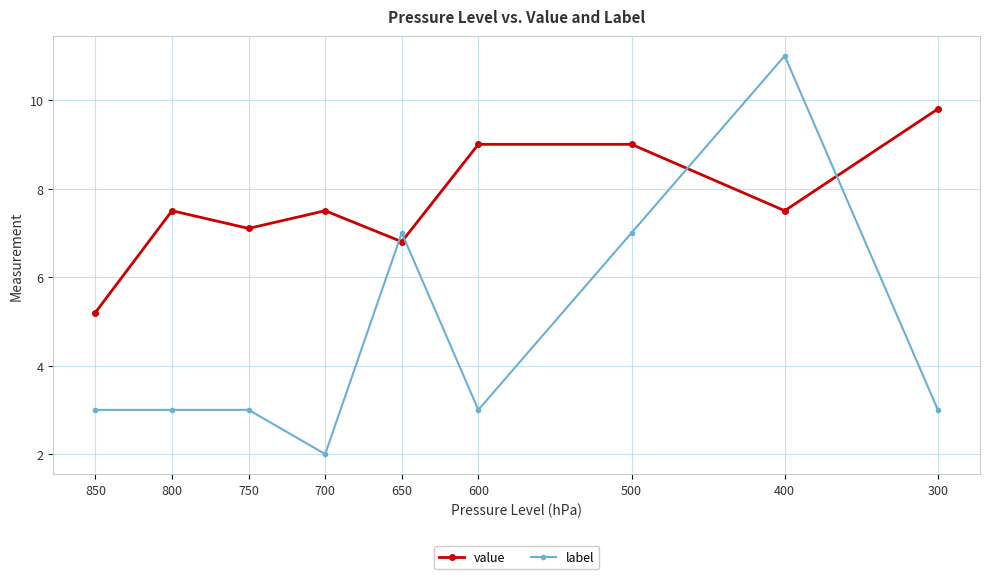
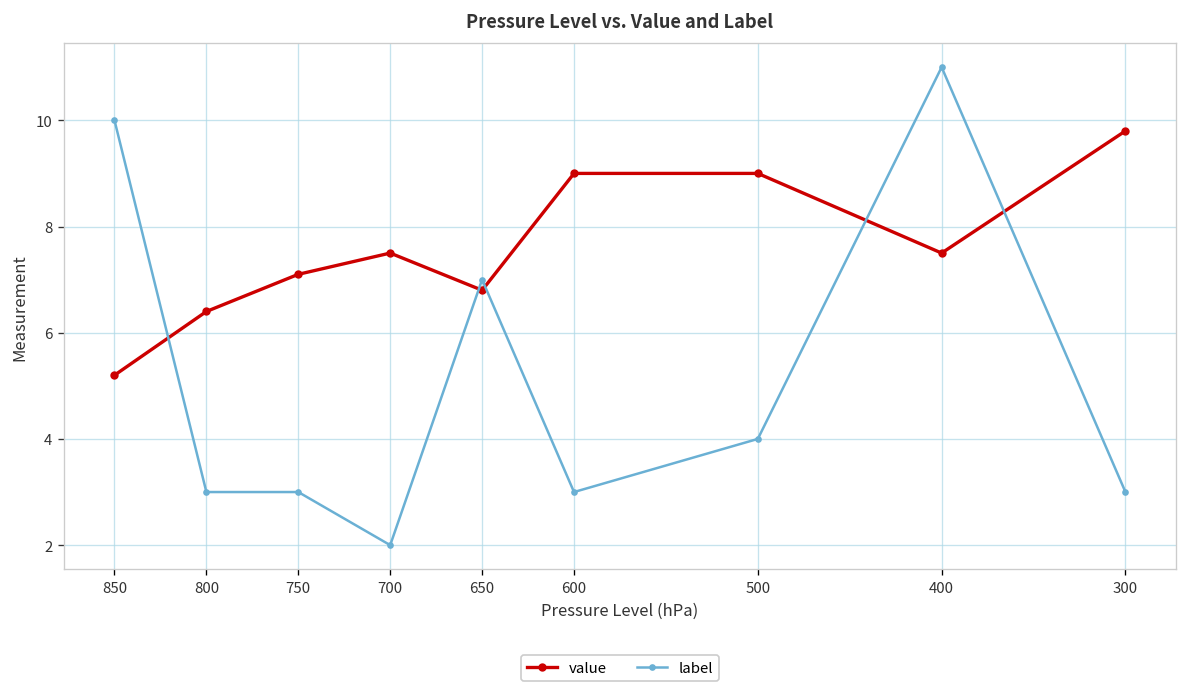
label, 850: 3 -> 10
value, 800: 7.5 -> 6.4
label, 500: 7 -> 4
